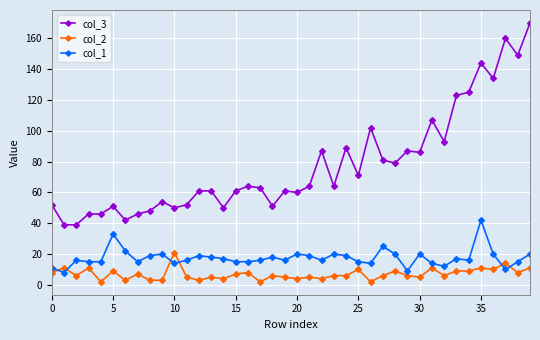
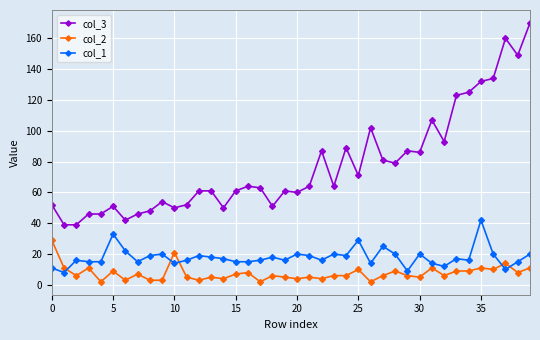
col_2, 0: 8 -> 29
col_1, 25: 15 -> 29
col_3, 35: 144 -> 132
